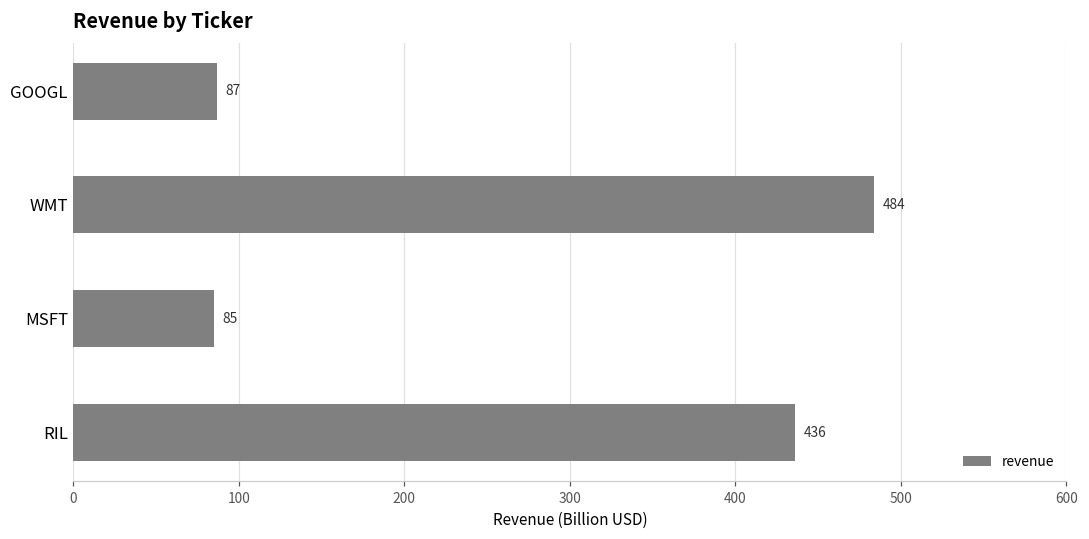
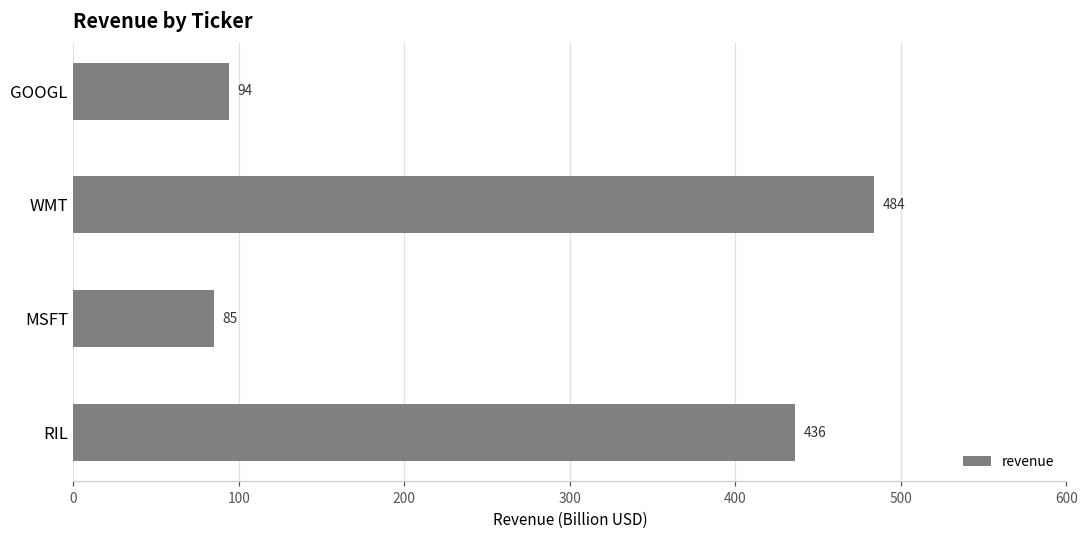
GOOGL: 87 -> 94
